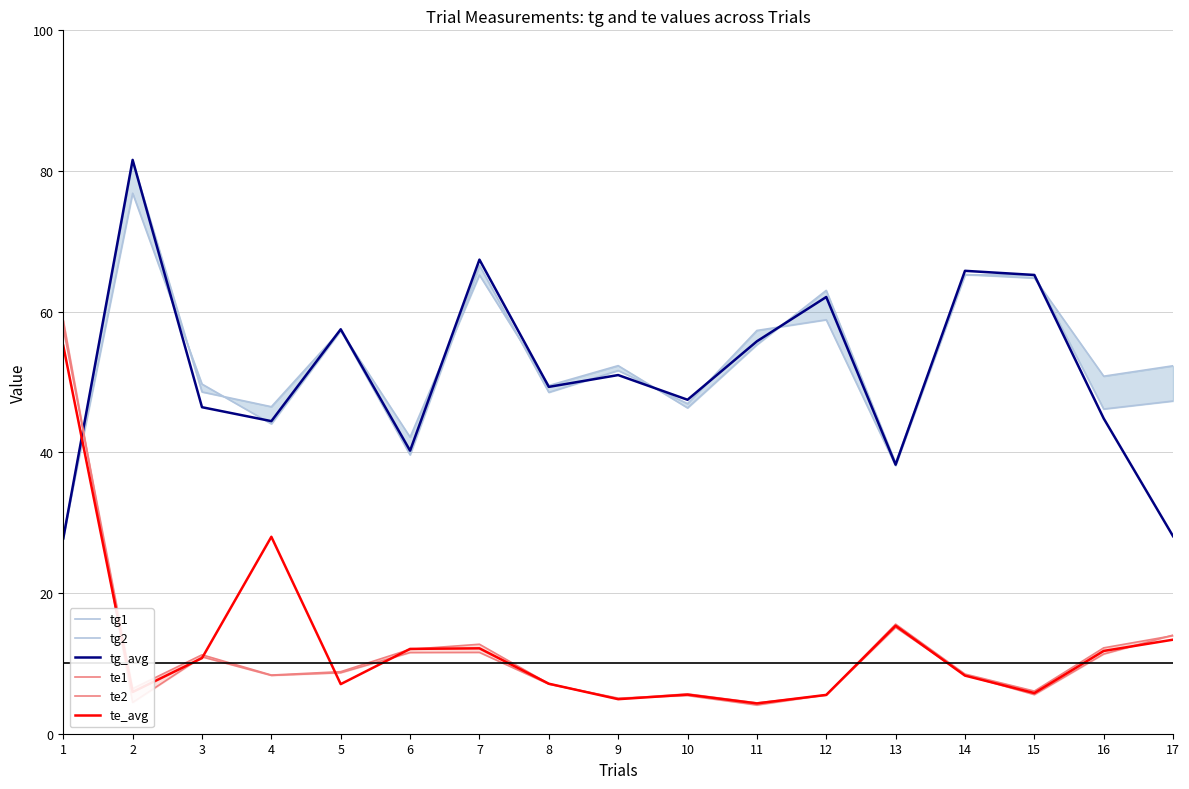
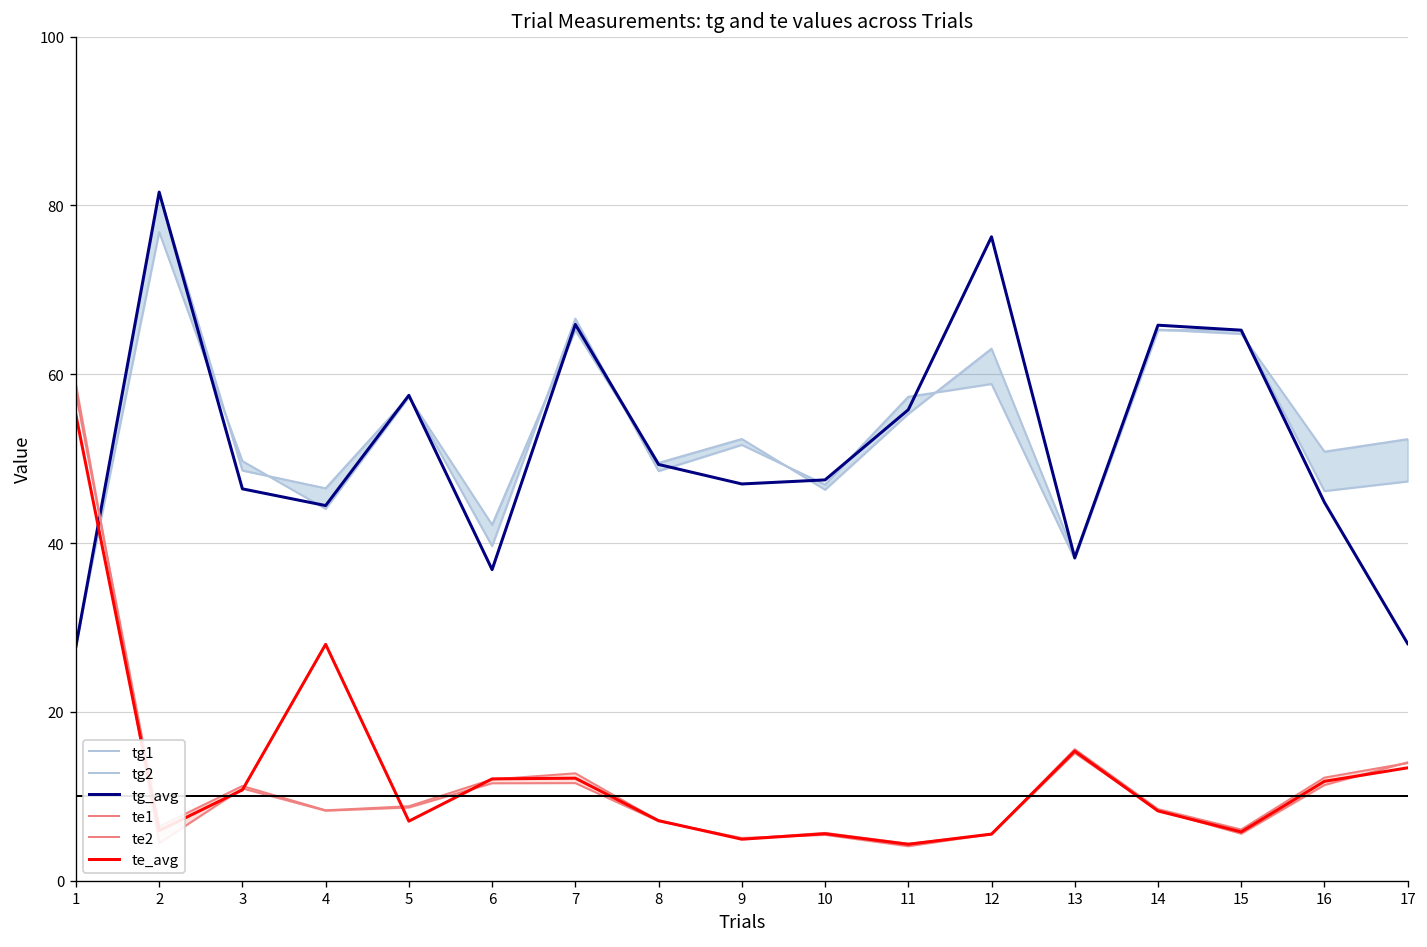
tg_avg, 6: 40 -> 37
tg_avg, 7: 67 -> 66
tg_avg, 9: 51 -> 47
tg_avg, 12: 62 -> 76
